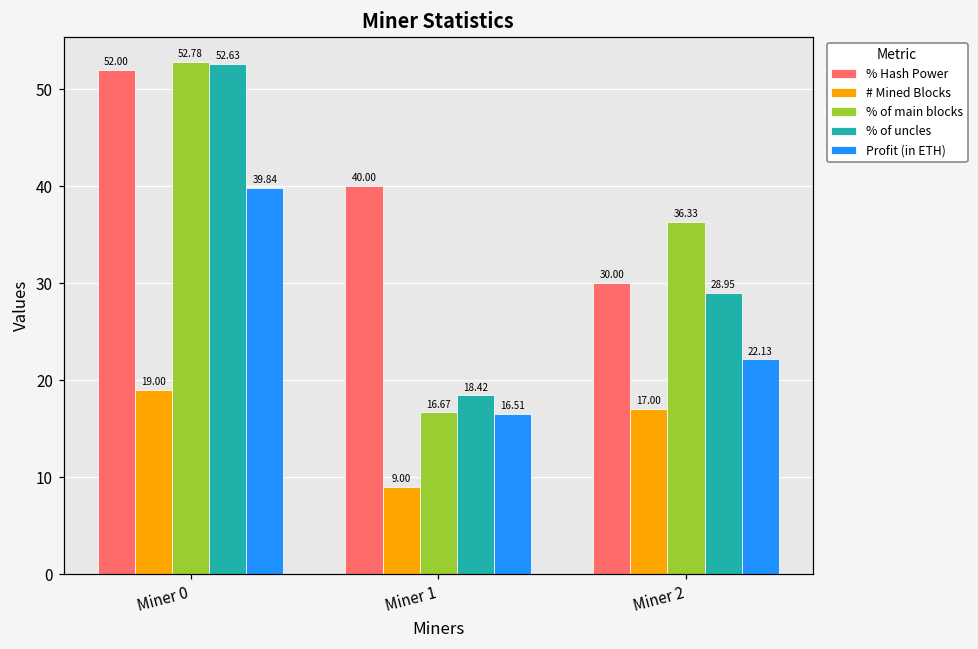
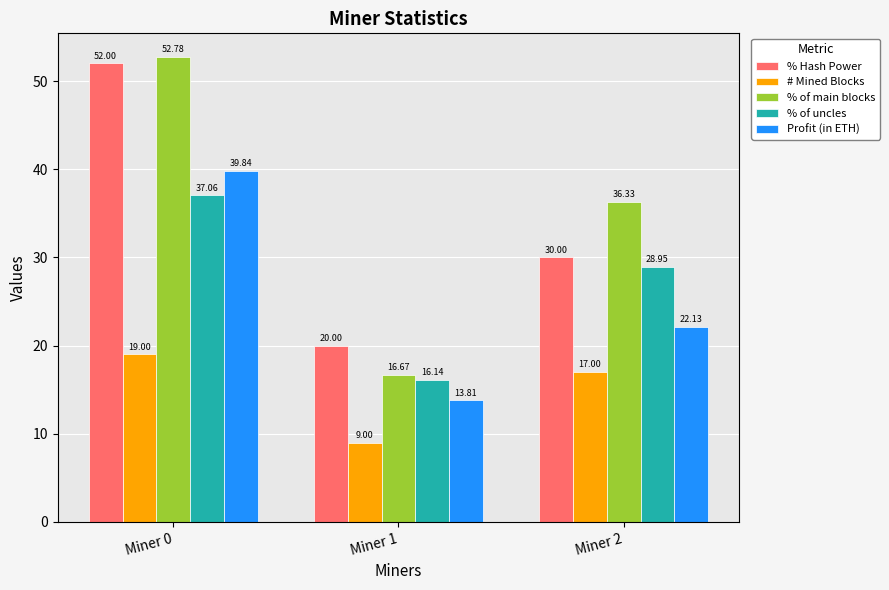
% of uncles, Miner 0: 52.63 -> 37.06
% Hash Power, Miner 1: 40.00 -> 20.00
% of uncles, Miner 1: 18.42 -> 16.14
Profit (in ETH), Miner 1: 16.51 -> 13.81
